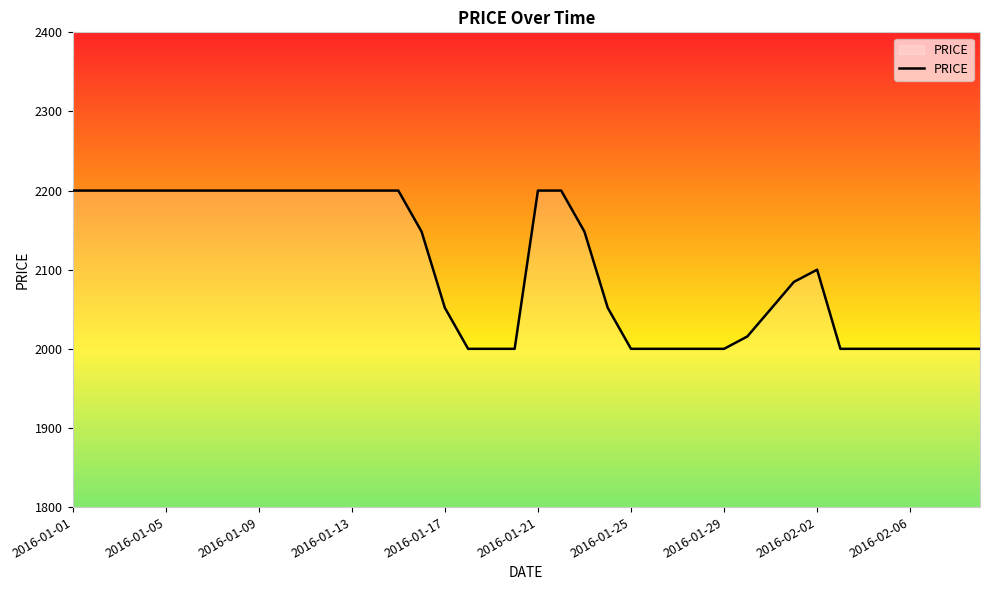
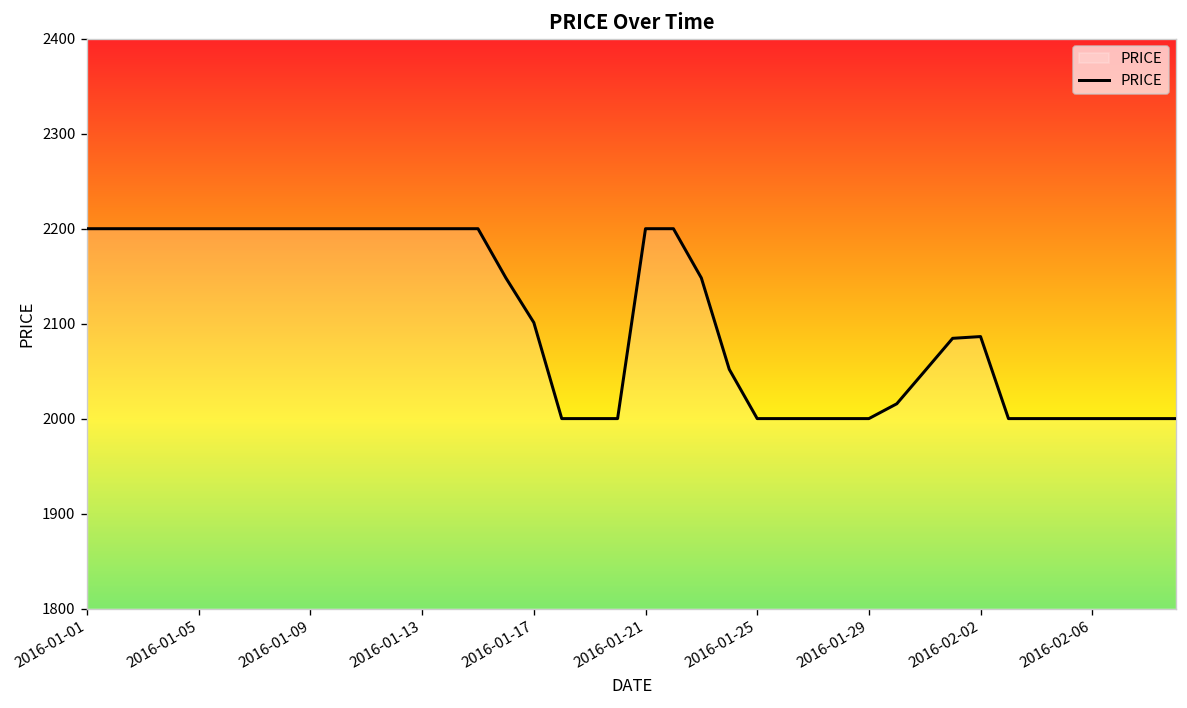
2016-01-17: 2050 -> 2100
2016-02-02: 2100 -> 2090
